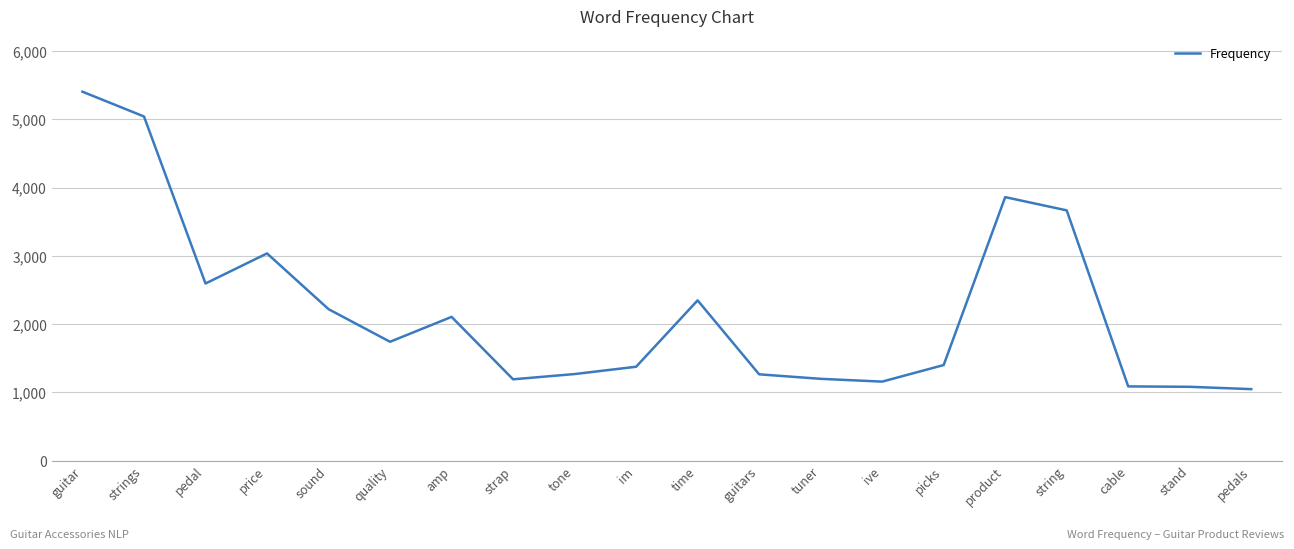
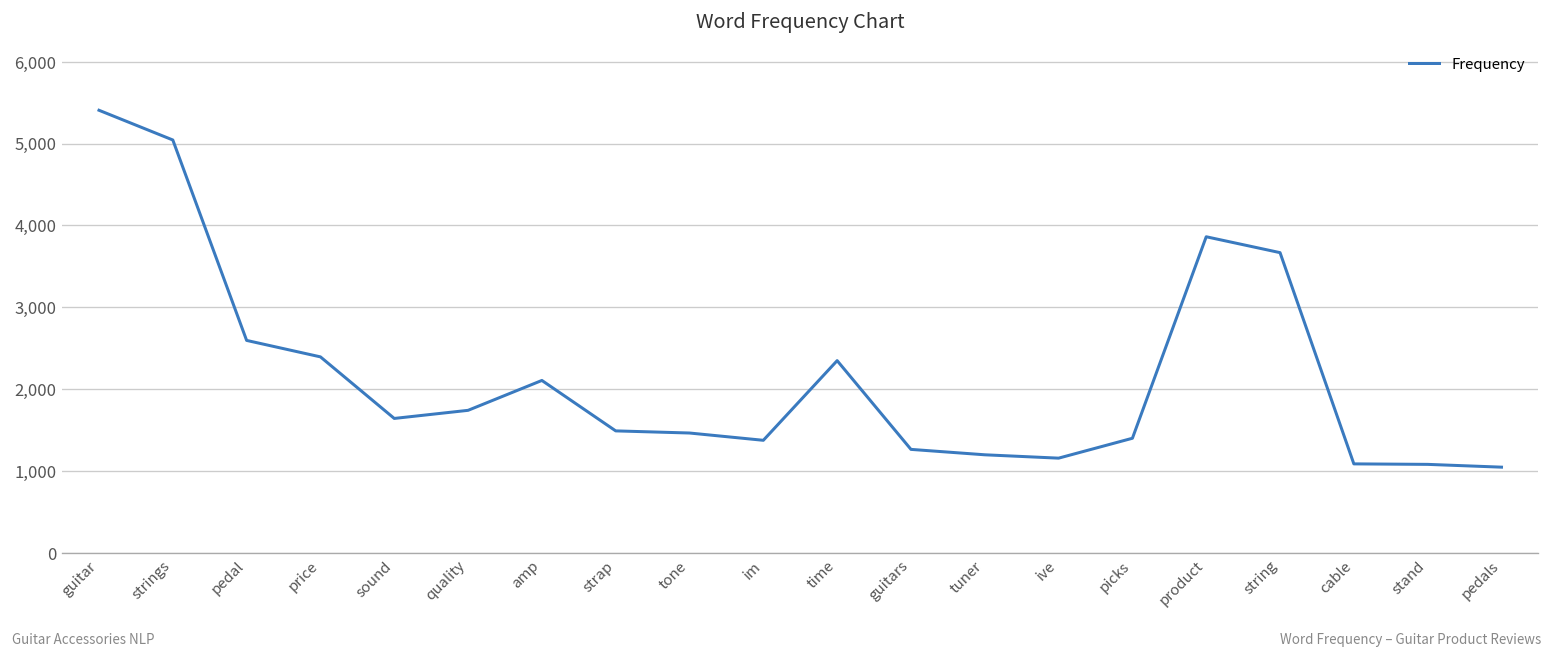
price: 3,000 -> 2,400
sound: 2,200 -> 1,600
strap: 1,200 -> 1,500
tone: 1,300 -> 1,500
